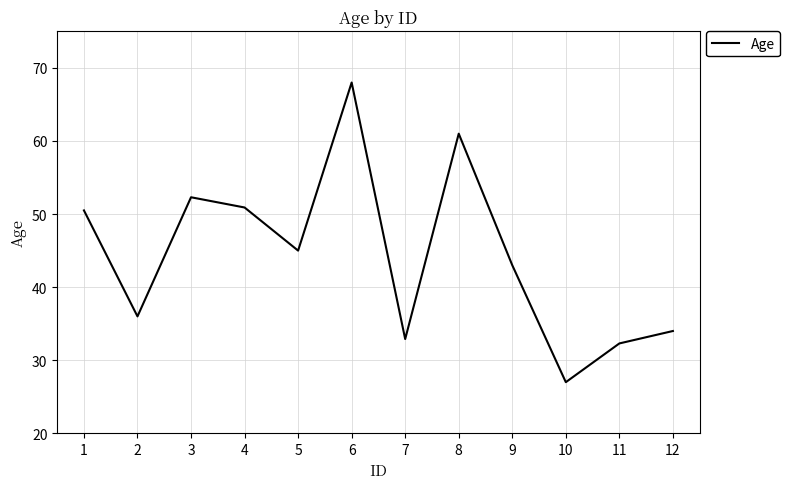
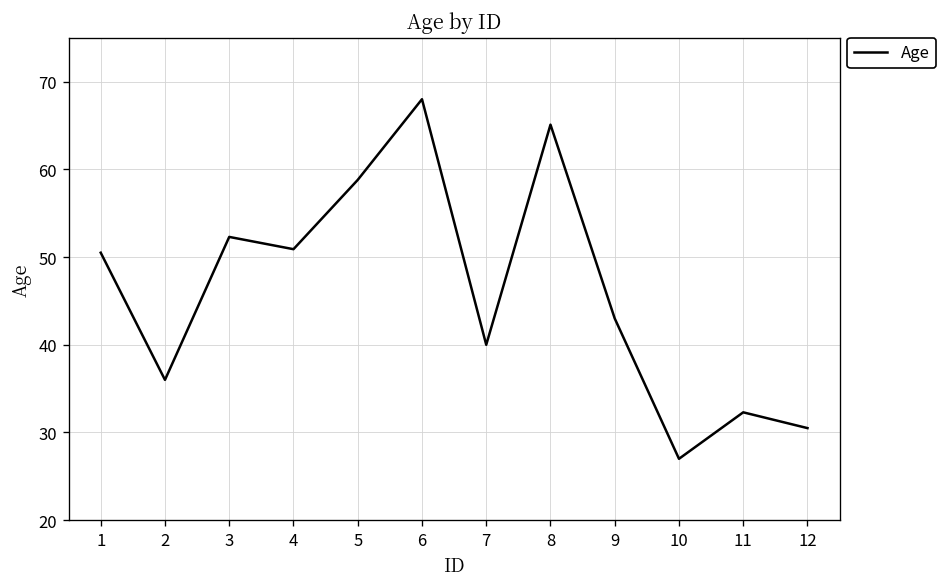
5: 45 -> 59
7: 33 -> 40
8: 61 -> 65
12: 34 -> 31
